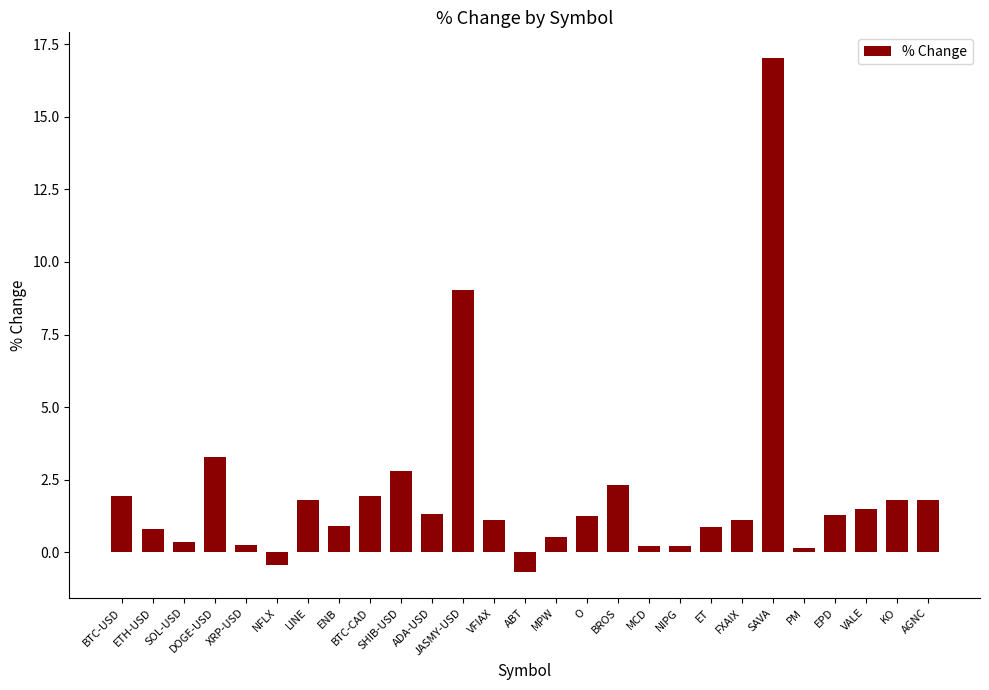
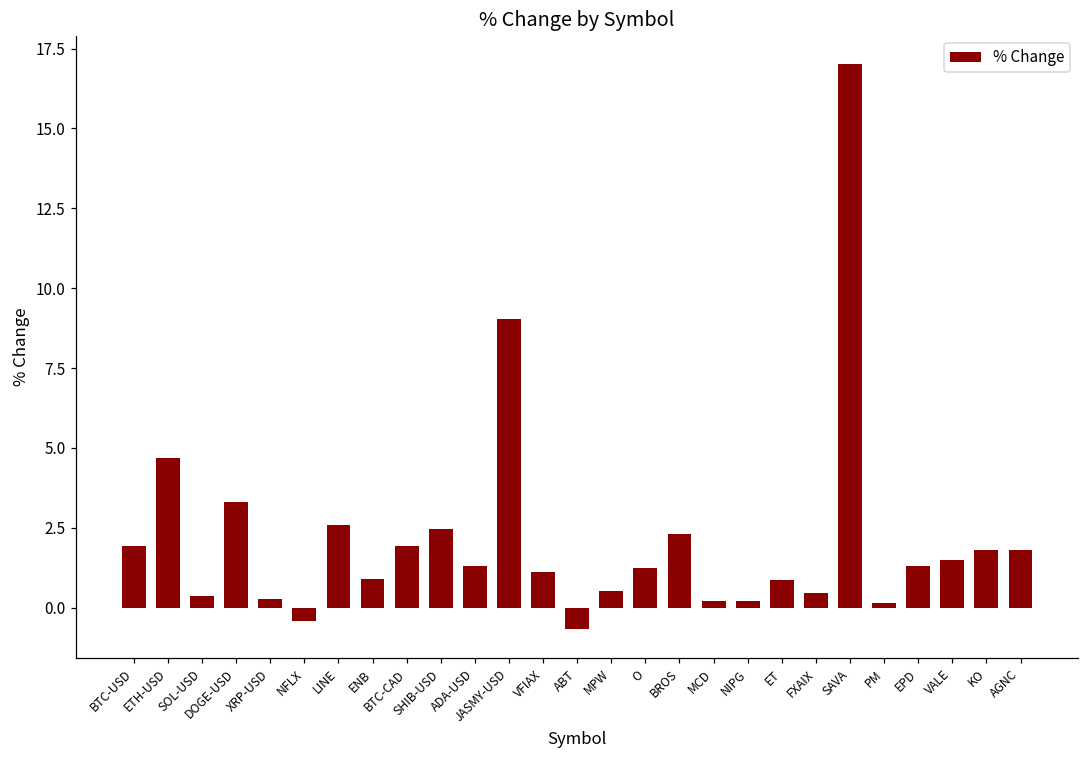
ETH-USD: 0.8 -> 4.7
LINE: 1.8 -> 2.6
SHIB-USD: 2.8 -> 2.5
FXAIX: 1.1 -> 0.5
